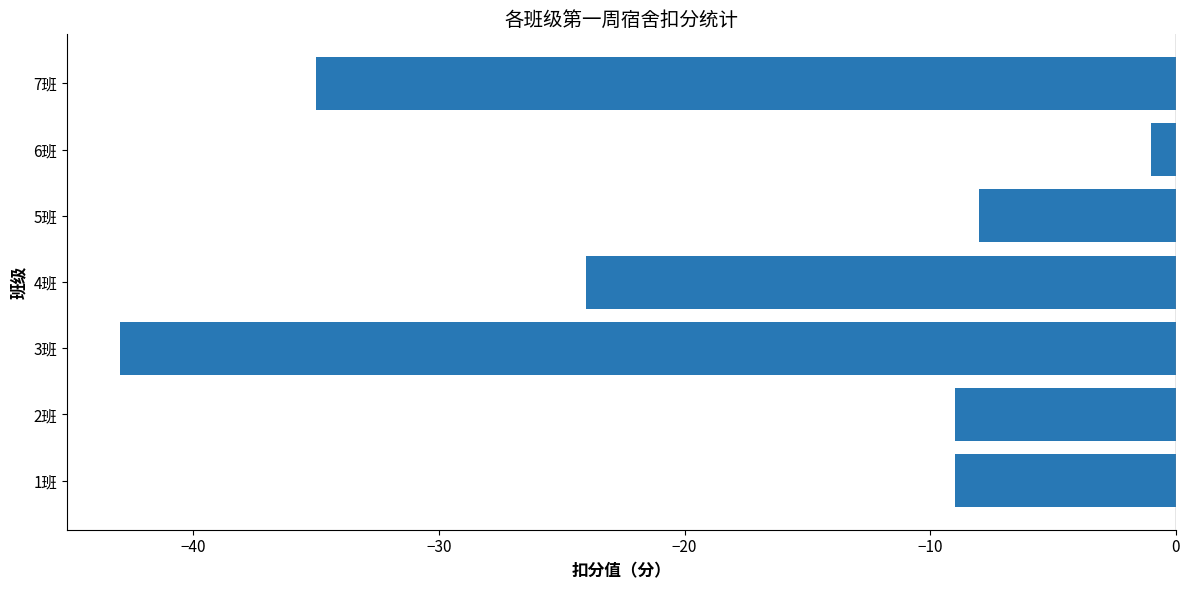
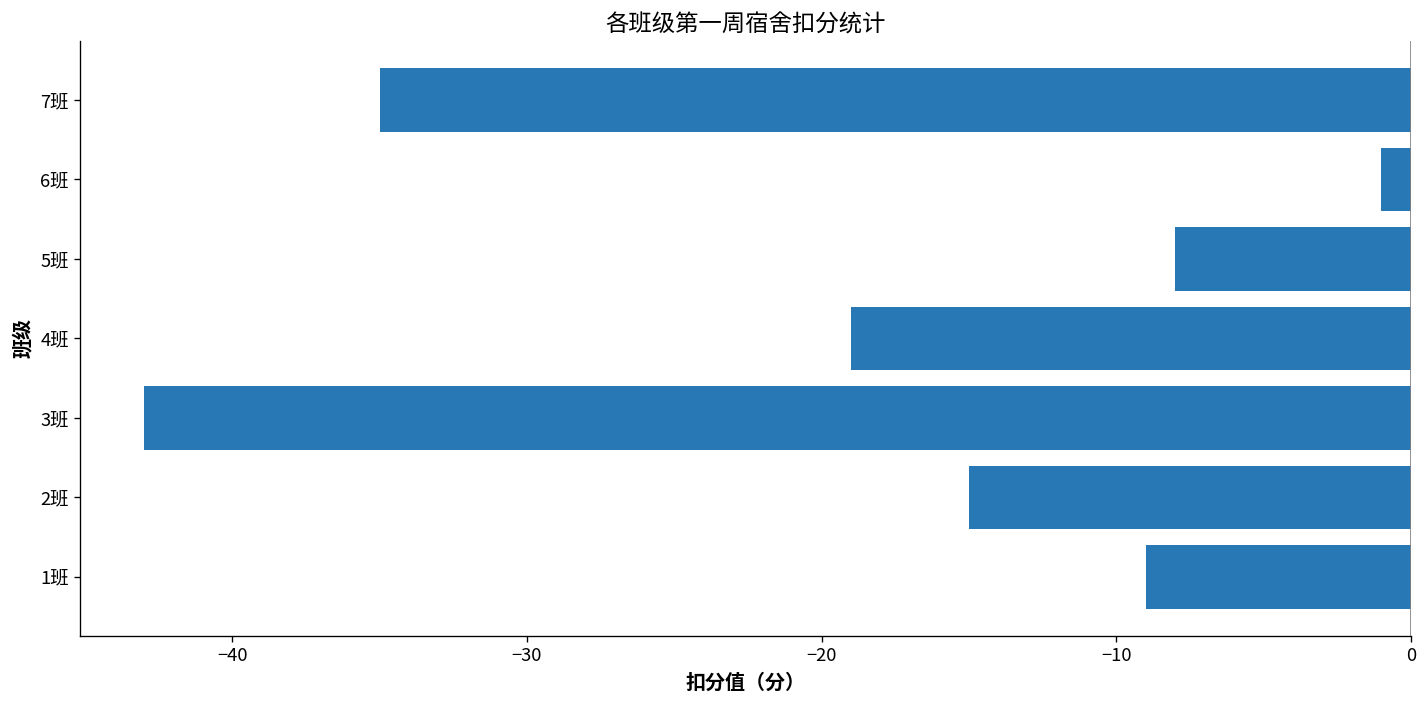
4班: -24 -> -19
2班: -9 -> -15
